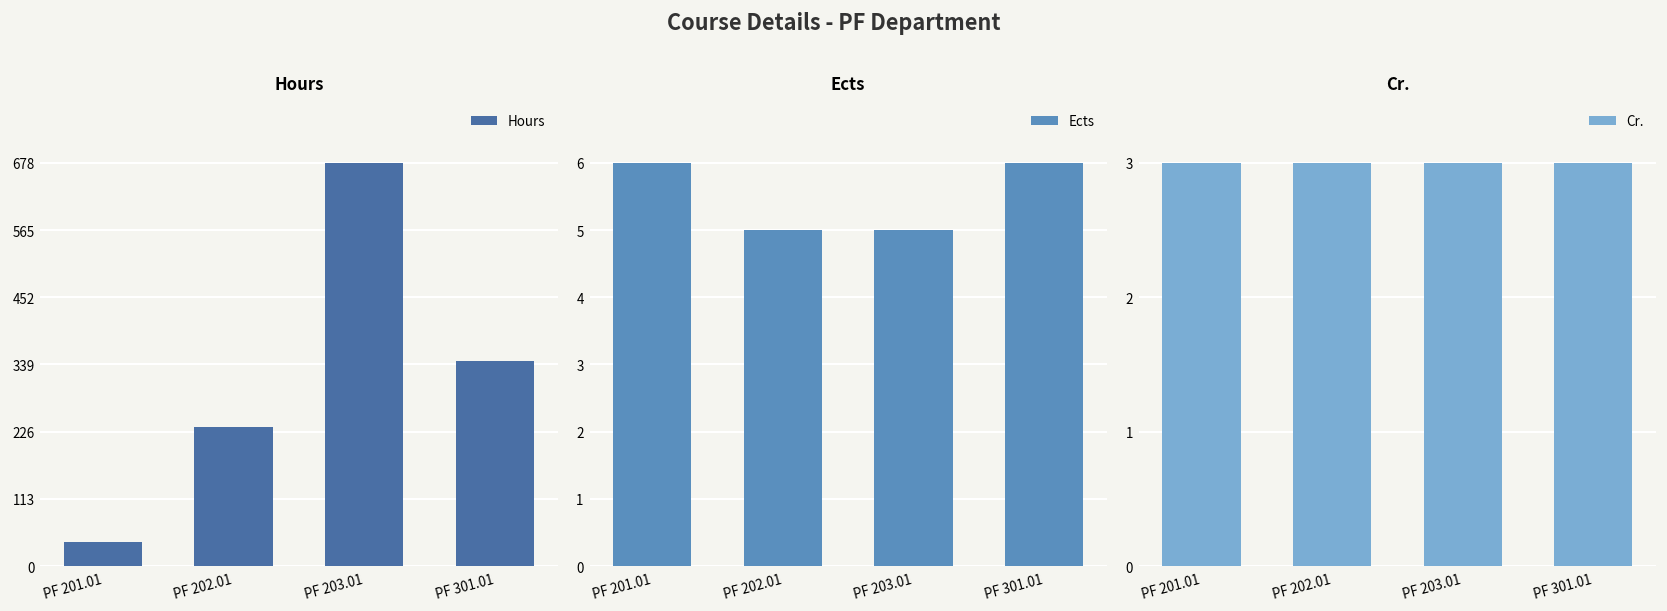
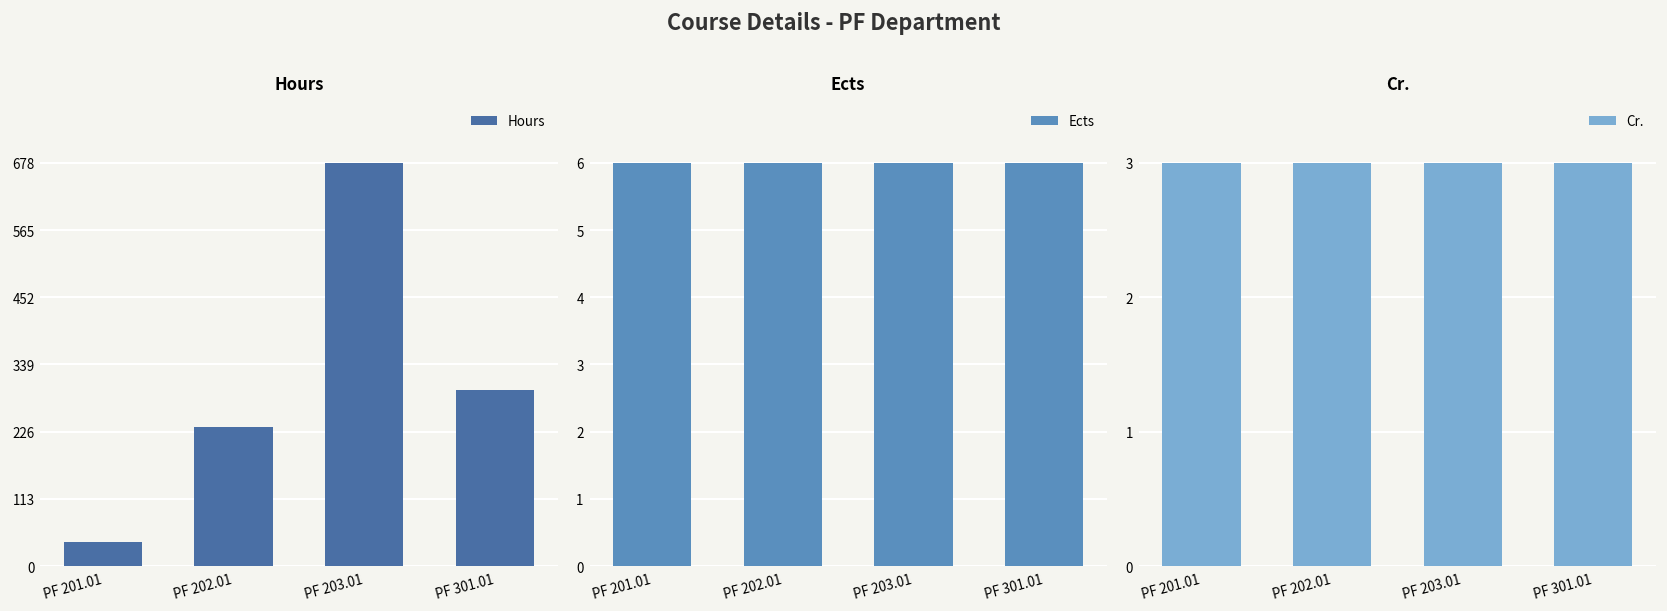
Hours, PF 301.01: 350 -> 300
Ects, PF 202.01: 5 -> 6
Ects, PF 203.01: 5 -> 6
